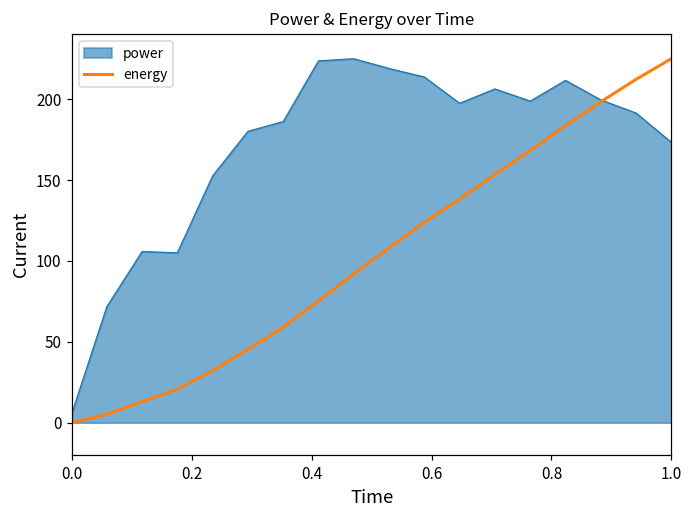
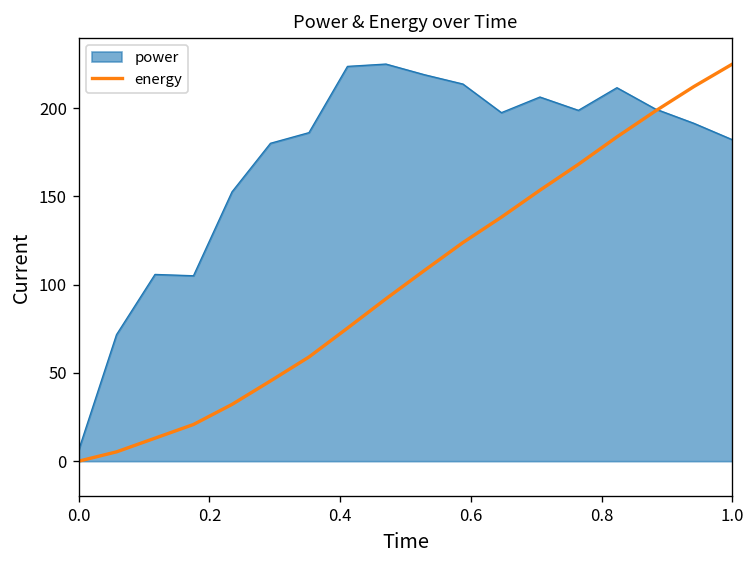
power, 1.0: 173 -> 182
